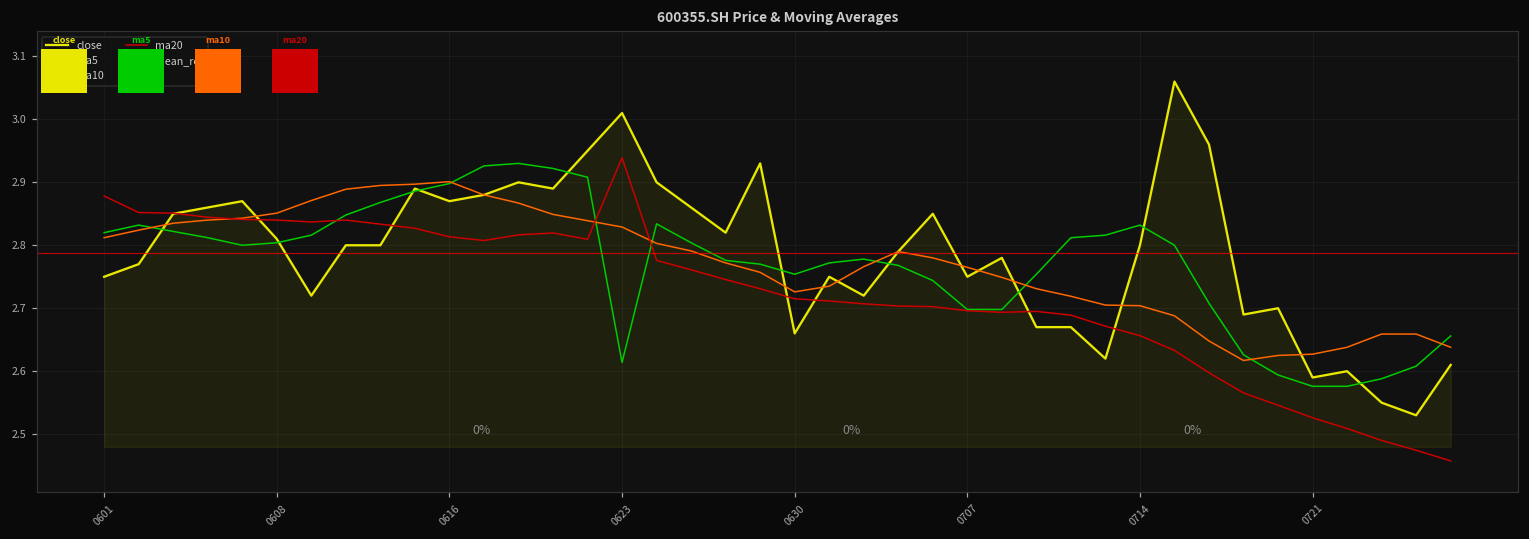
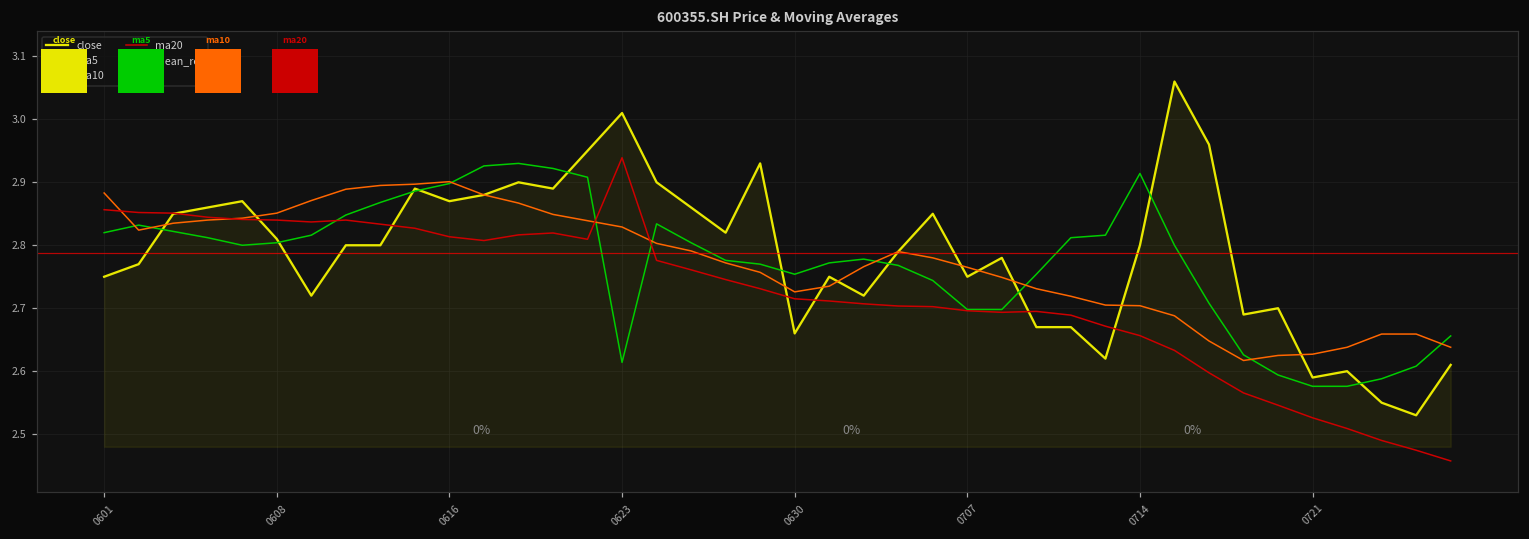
600355.SH Price & Moving Averages, ma10, 0601: 2.81 -> 2.88
600355.SH Price & Moving Averages, ma20, 0601: 2.88 -> 2.86
600355.SH Price & Moving Averages, ma5, 0714: 2.83 -> 2.91
